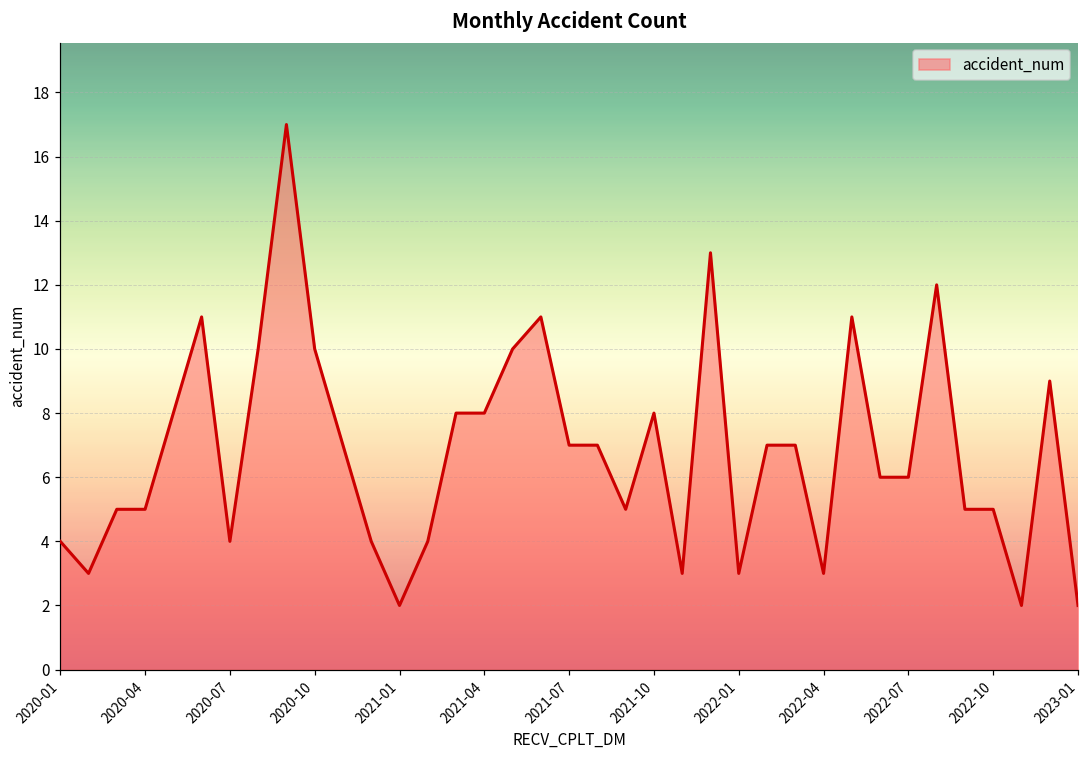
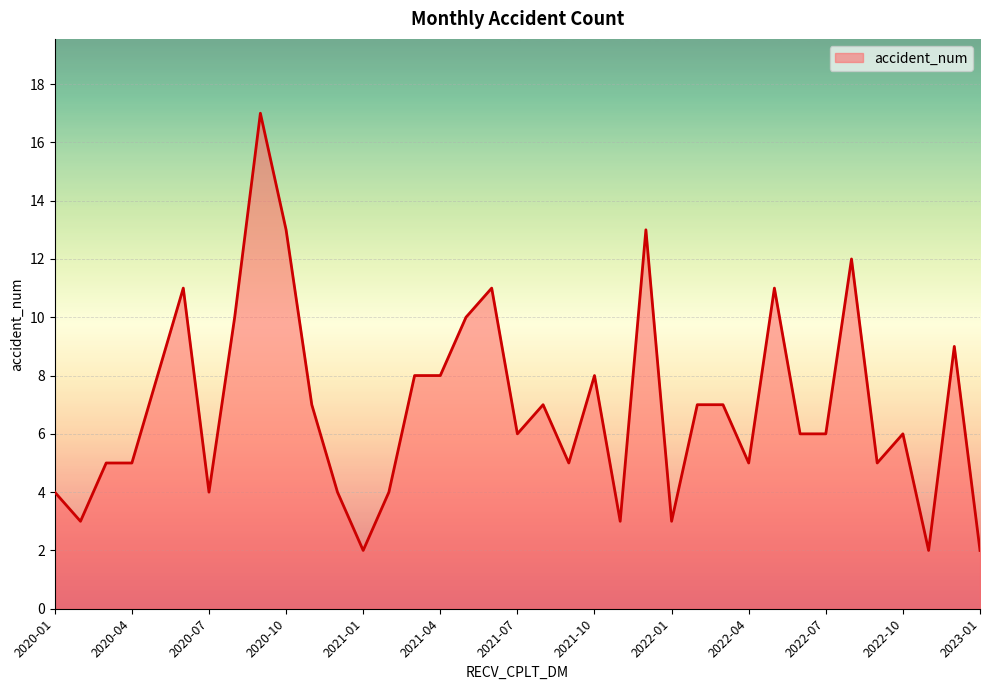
2020-10: 10 -> 13
2021-07: 7 -> 6
2022-04: 3 -> 5
2022-10: 5 -> 6
